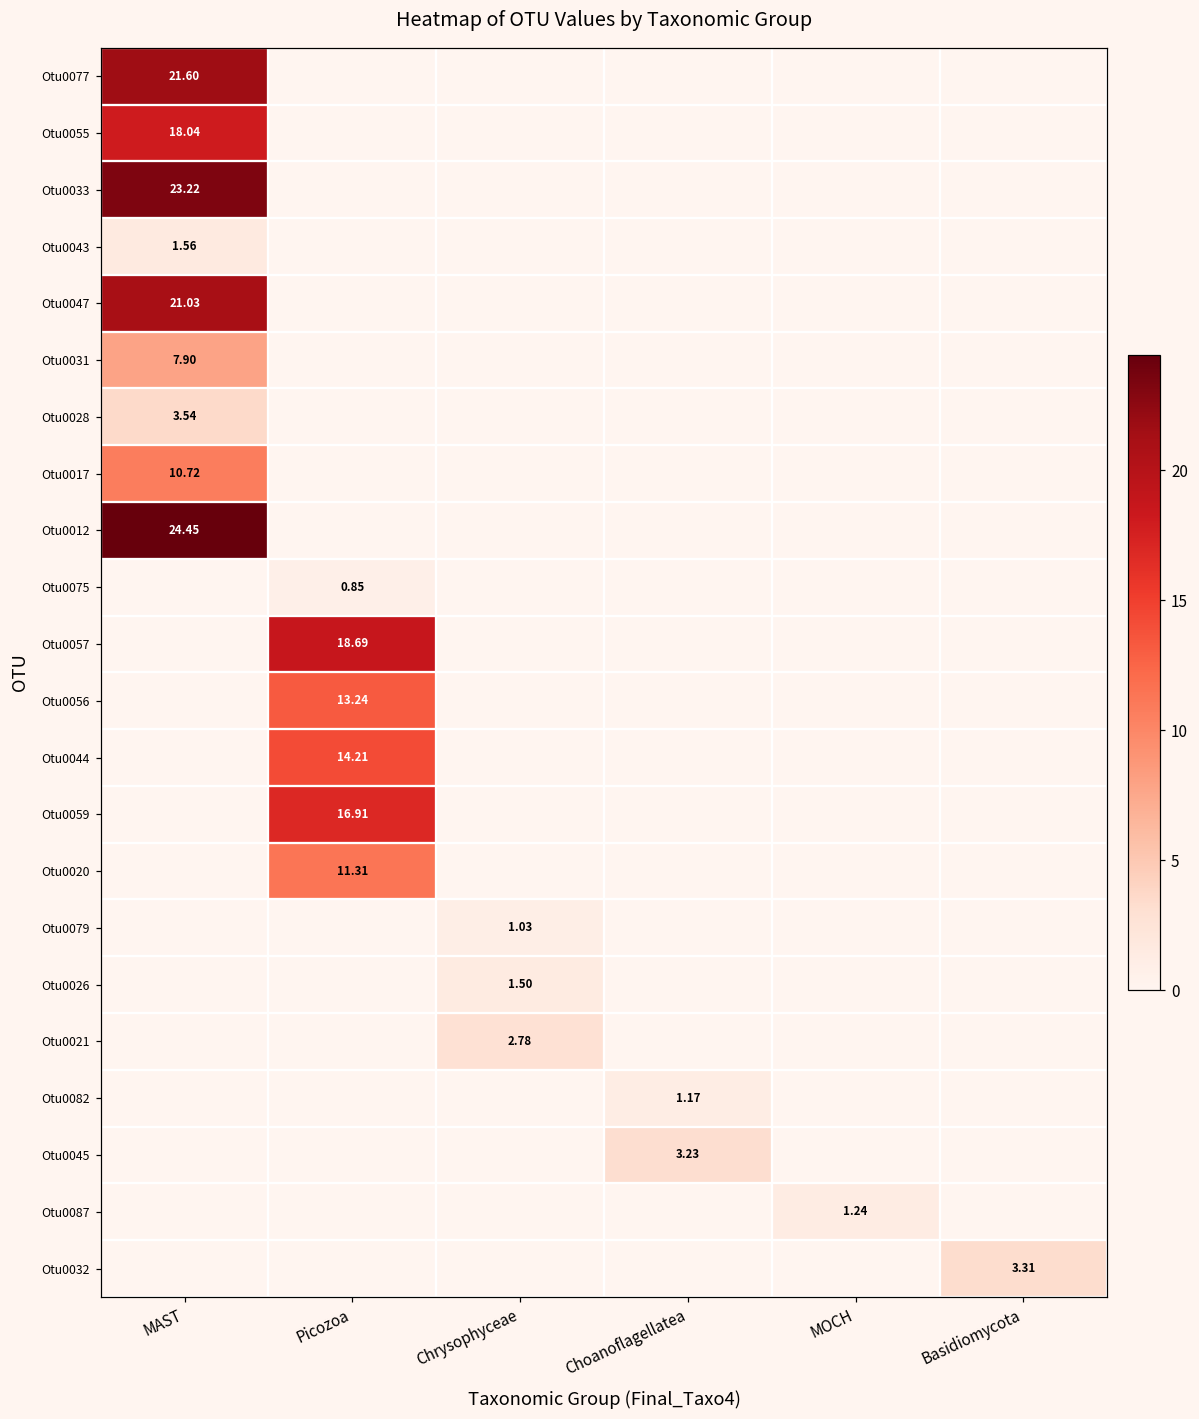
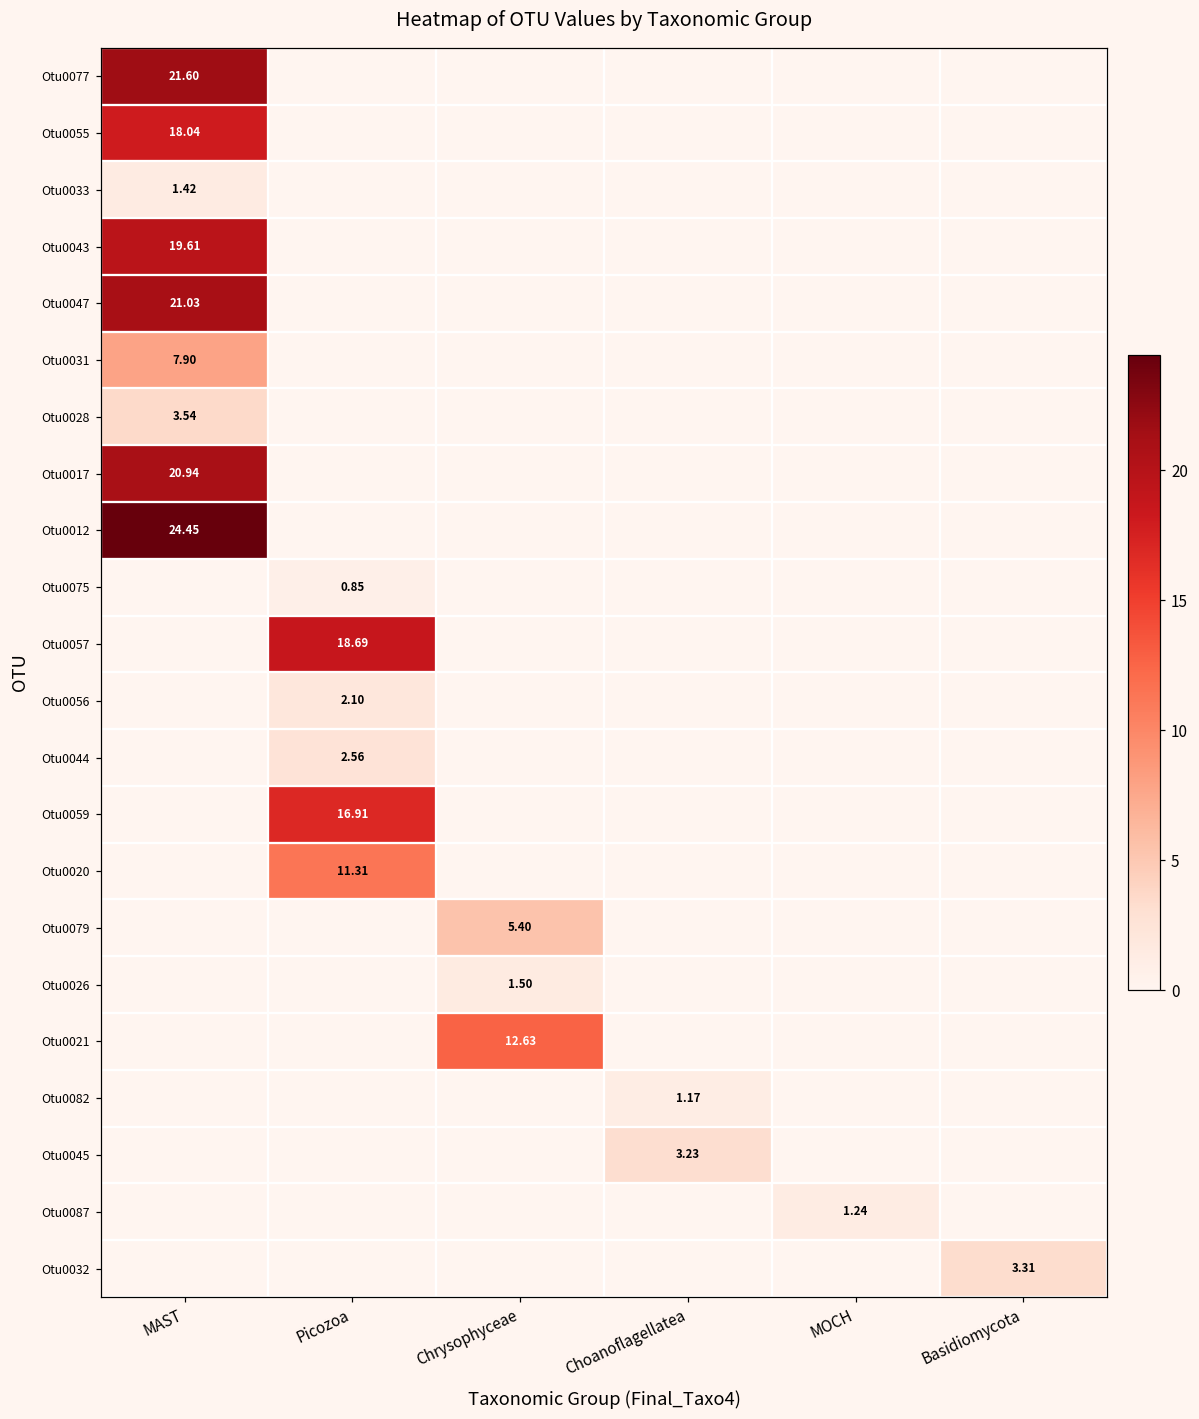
Otu0033, MAST: 23.22 -> 1.42
Otu0043, MAST: 1.56 -> 19.61
Otu0017, MAST: 10.72 -> 20.94
Otu0056, Picozoa: 13.24 -> 2.10
Otu0044, Picozoa: 14.21 -> 2.56
Otu0079, Chrysophyceae: 1.03 -> 5.40
Otu0021, Chrysophyceae: 2.78 -> 12.63
